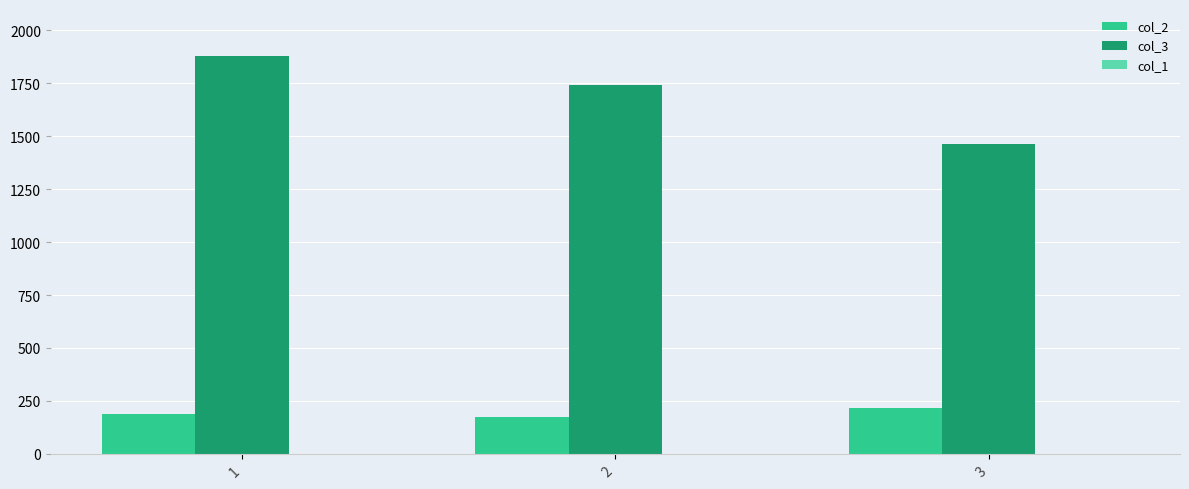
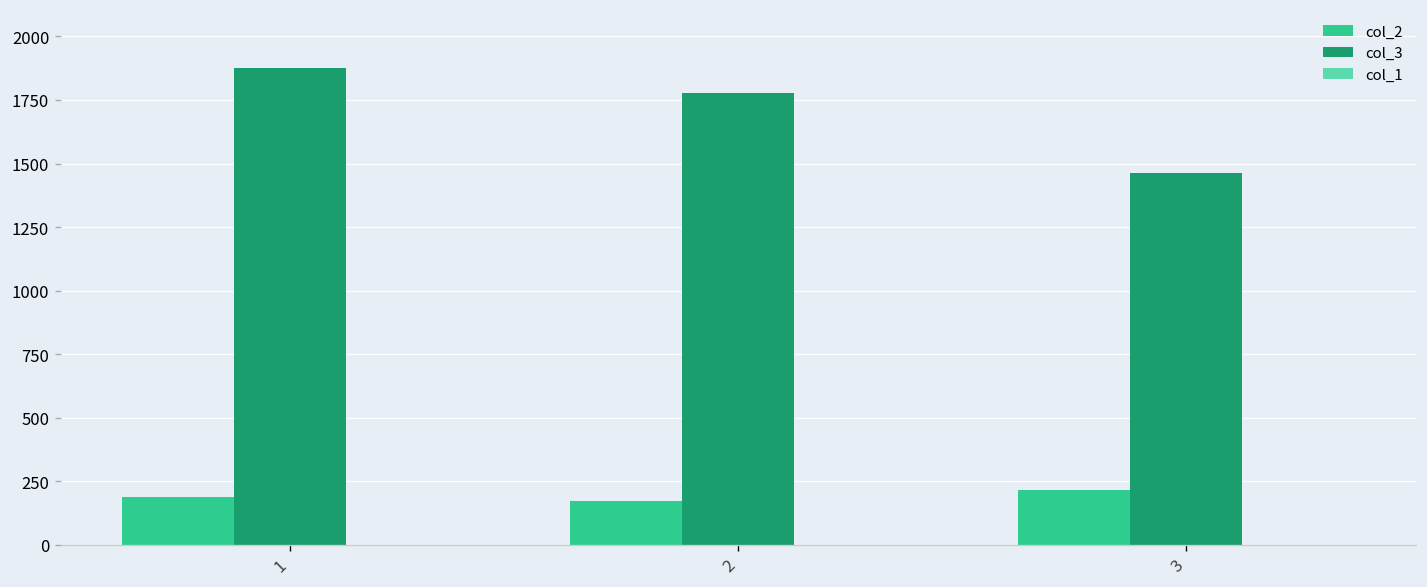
col_3, 2: 1740 -> 1780
